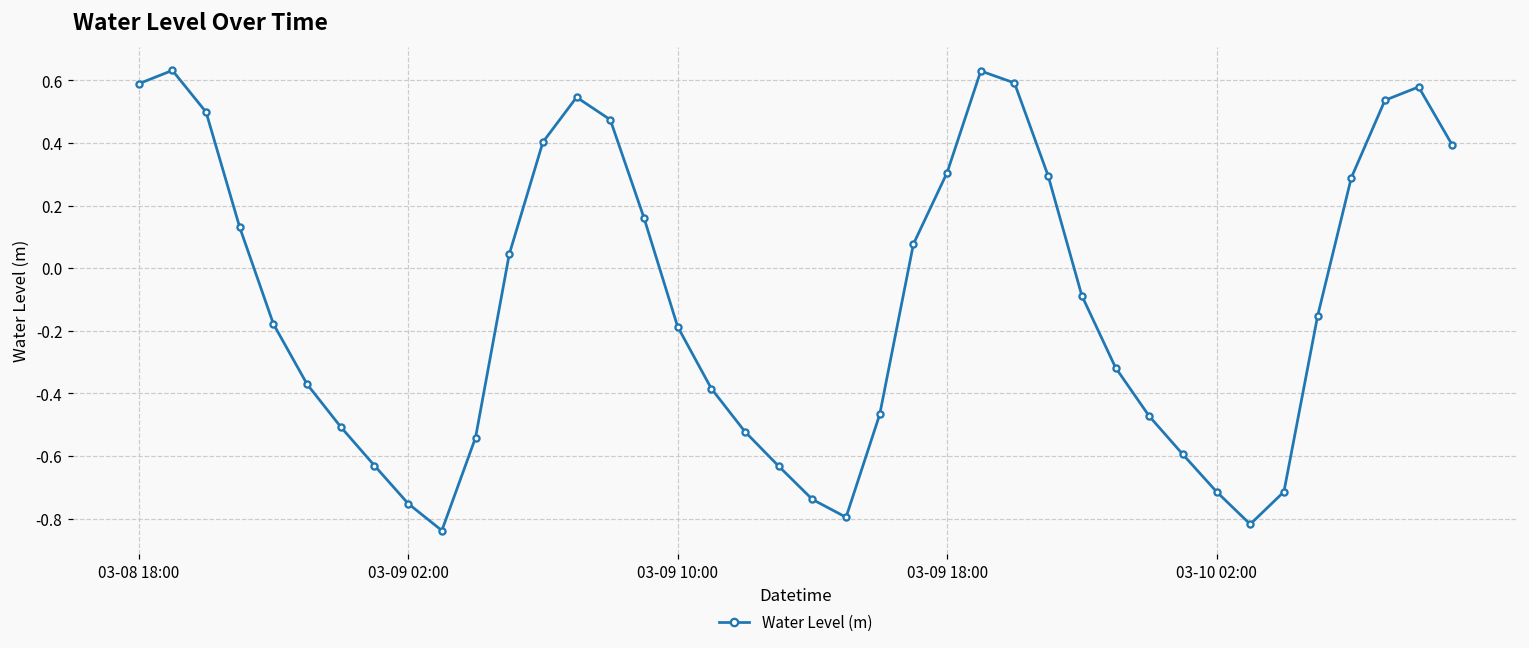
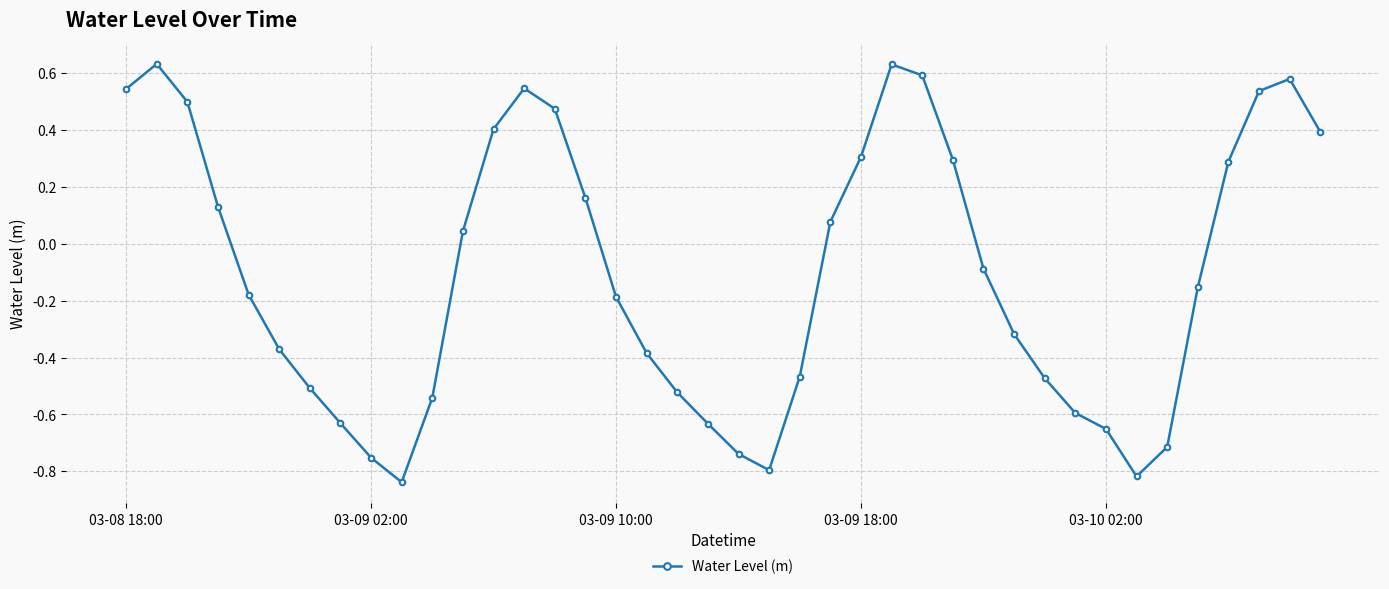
03-08 18:00: 0.59 -> 0.54
03-10 02:00: -0.71 -> -0.65
